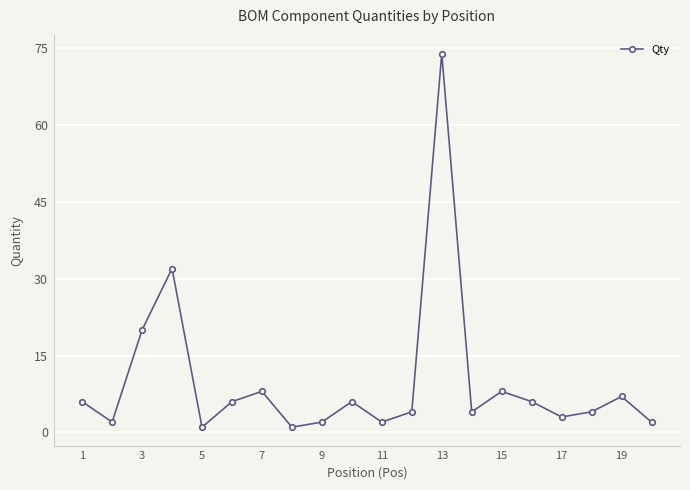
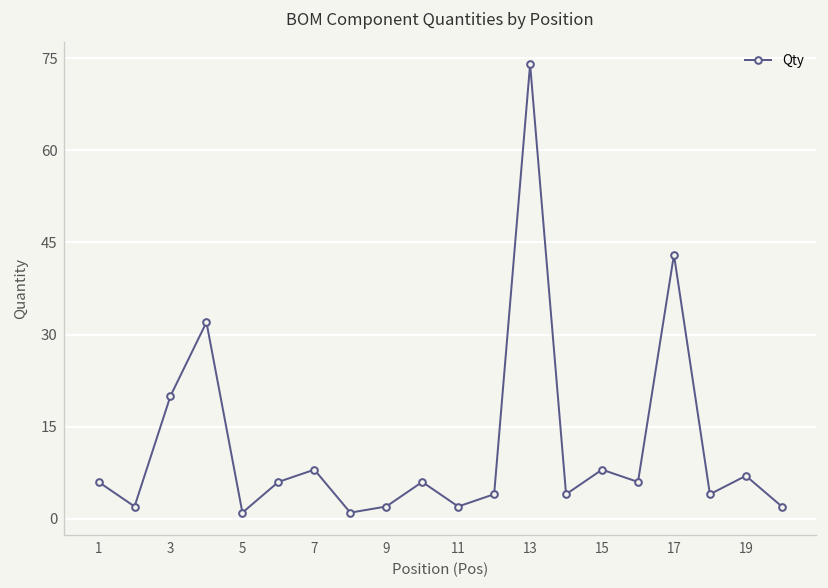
17: 3 -> 43
